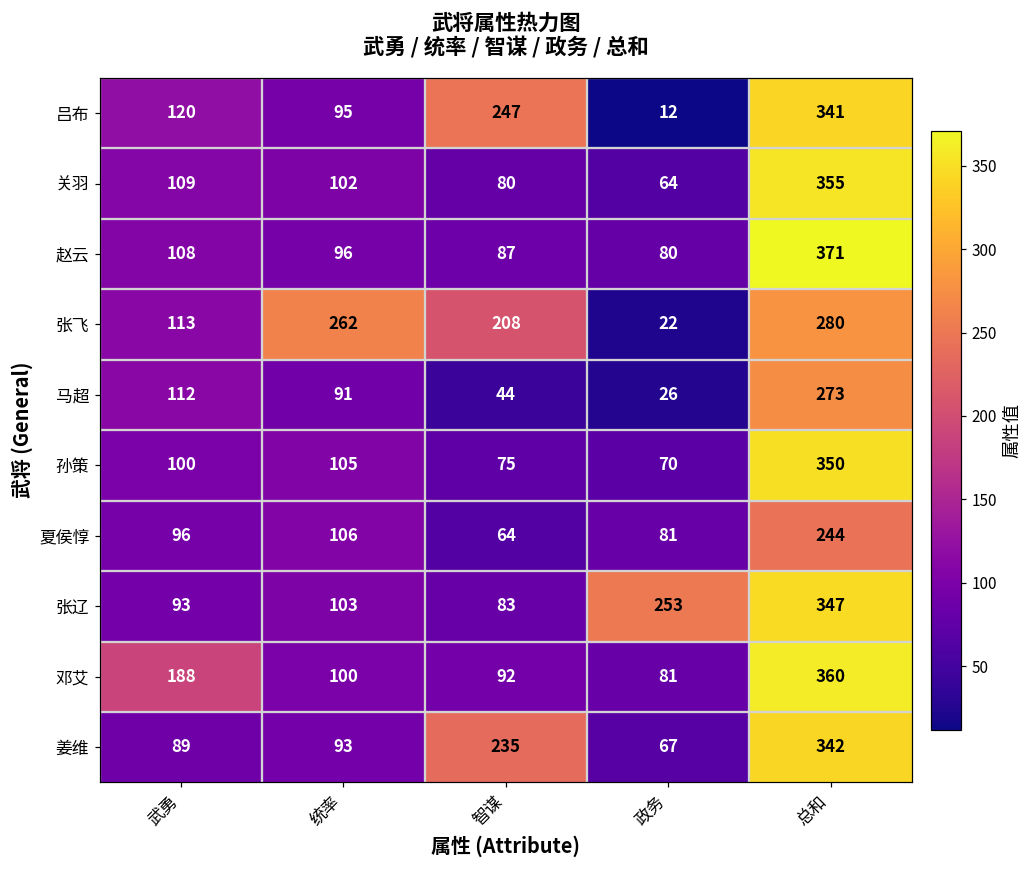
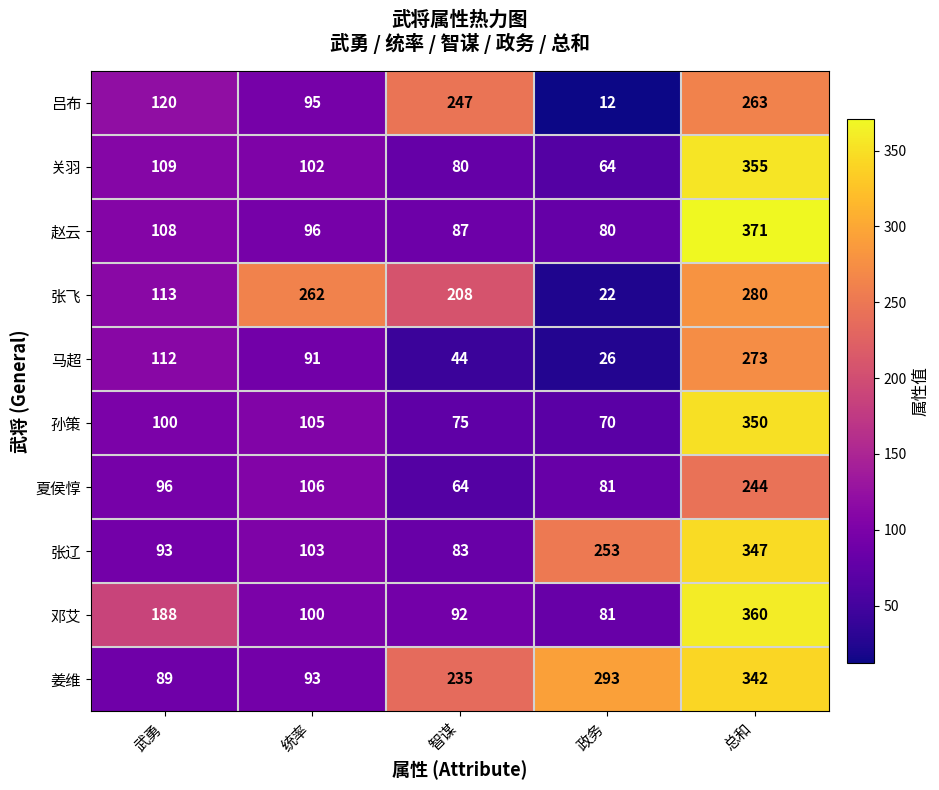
吕布, 总和: 341 -> 263
姜维, 政务: 67 -> 293
